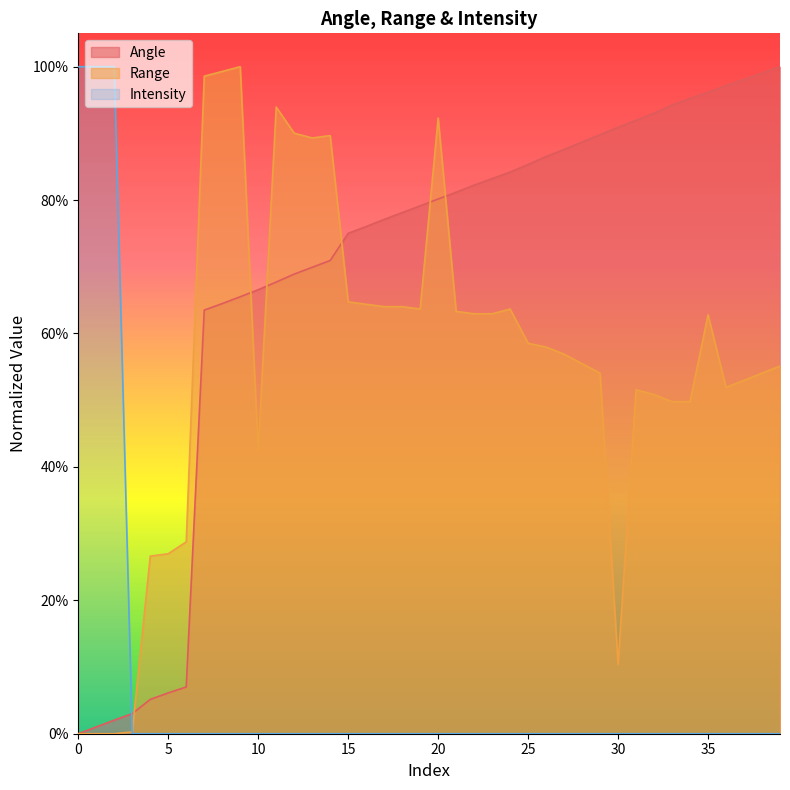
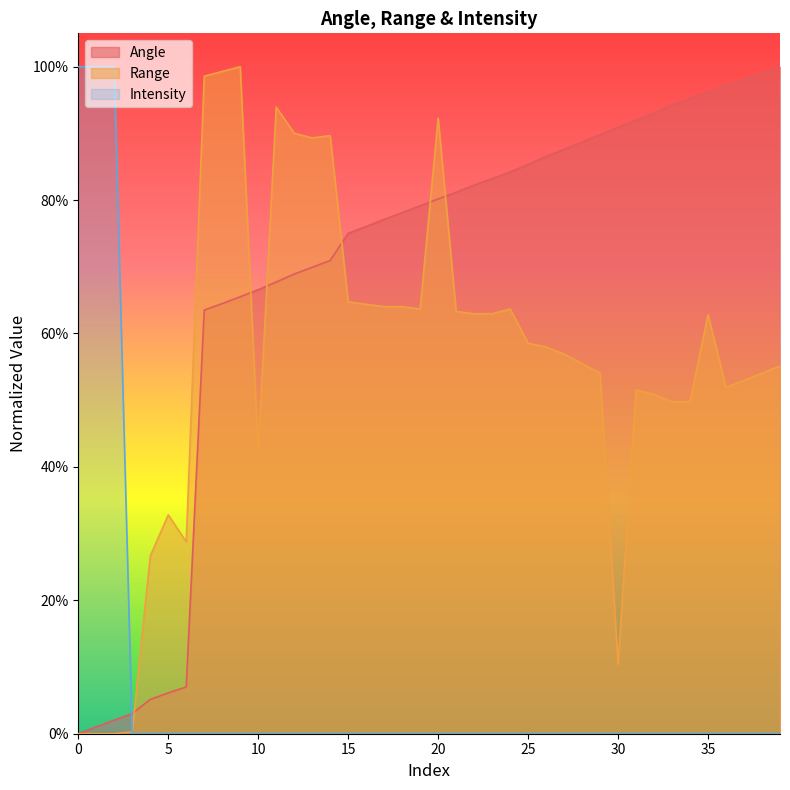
Range, 5: 27% -> 33%
